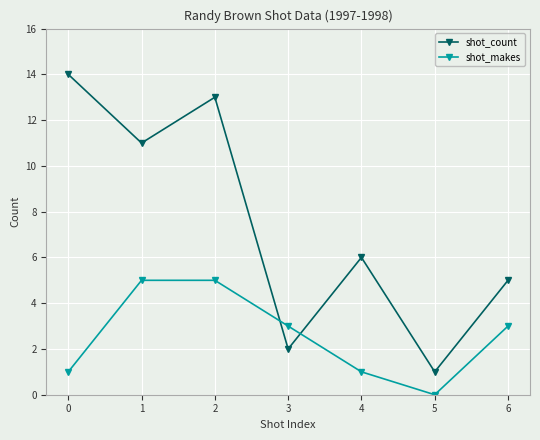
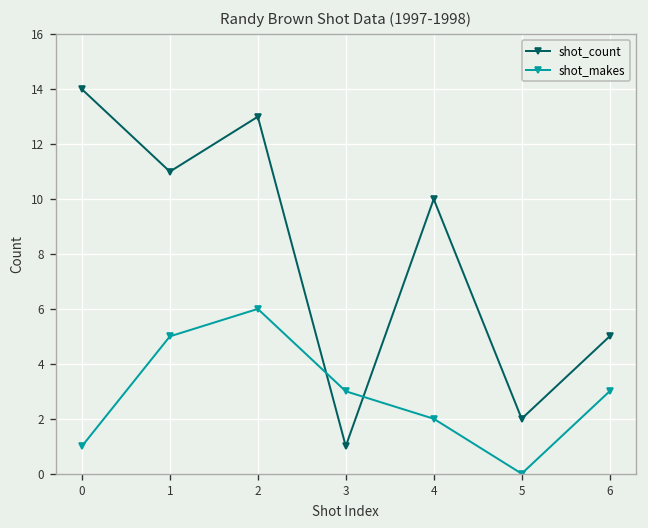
shot_makes, 2: 5 -> 6
shot_count, 3: 2 -> 1
shot_count, 4: 6 -> 10
shot_makes, 4: 1 -> 2
shot_count, 5: 1 -> 2
